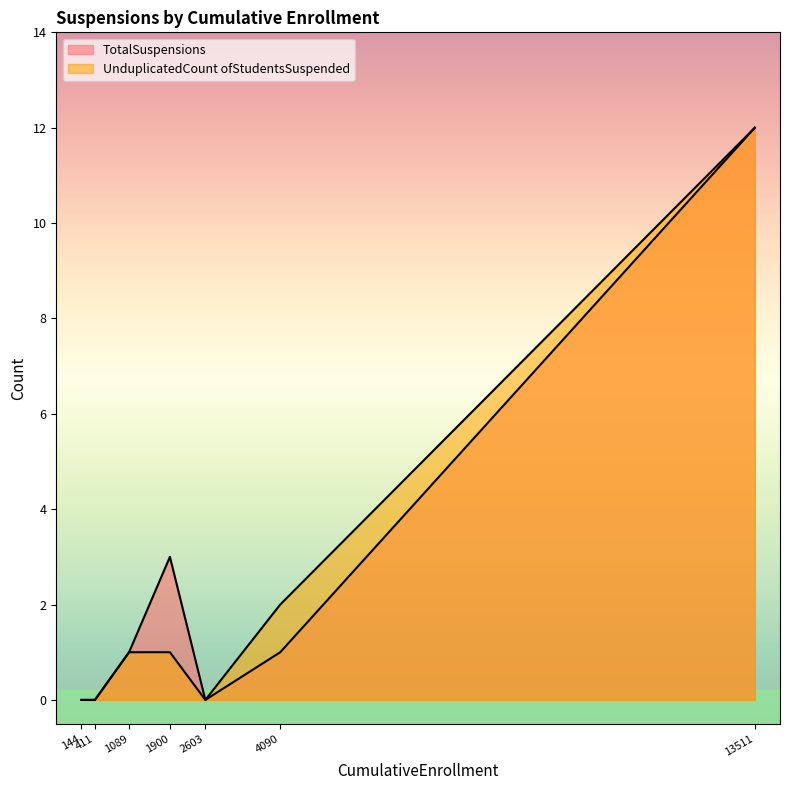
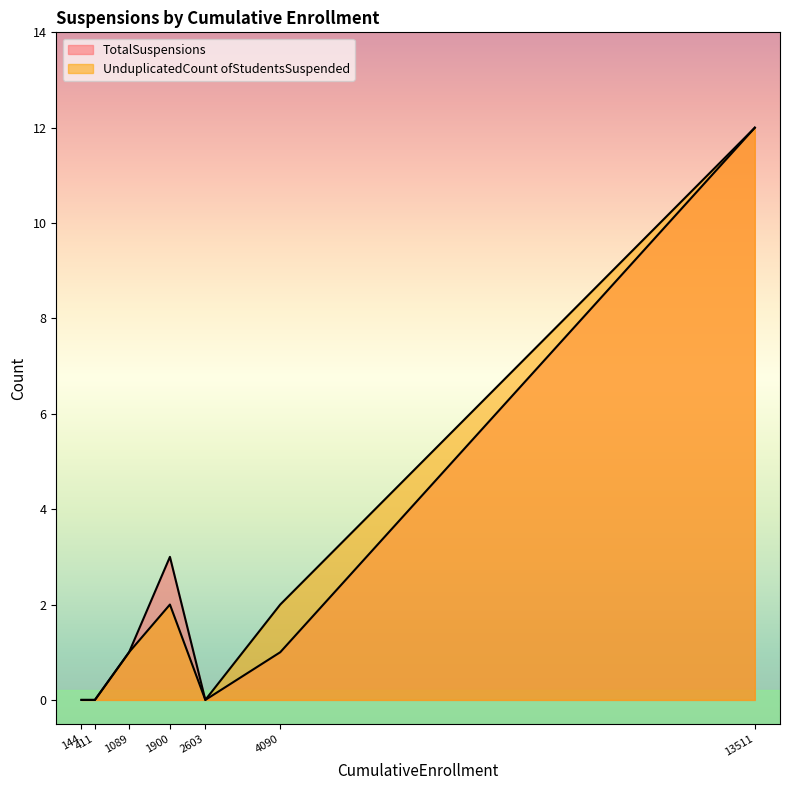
UnduplicatedCount ofStudentsSuspended, 1900: 1 -> 2
